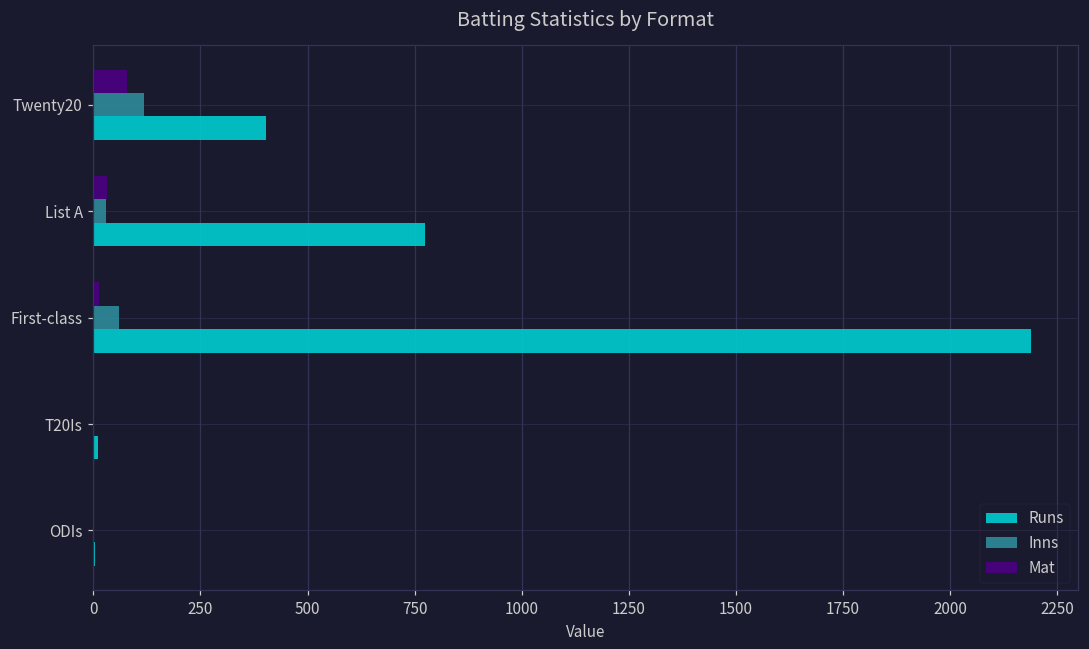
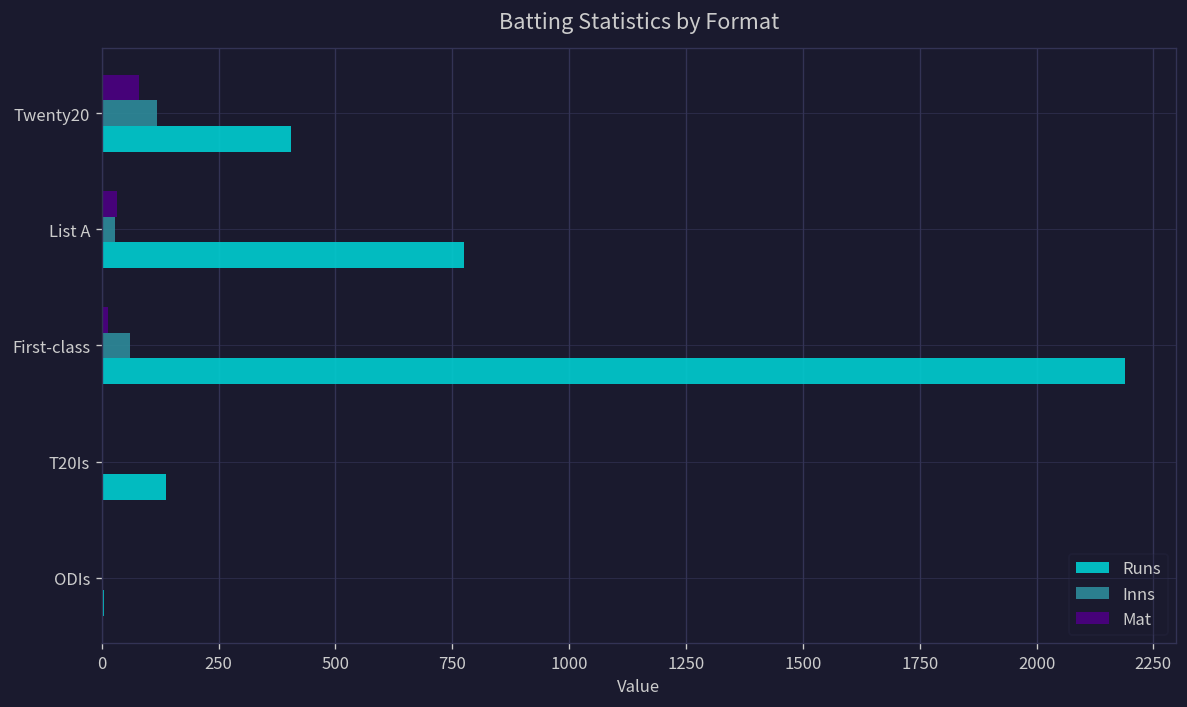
Runs, T20Is: 10 -> 140
